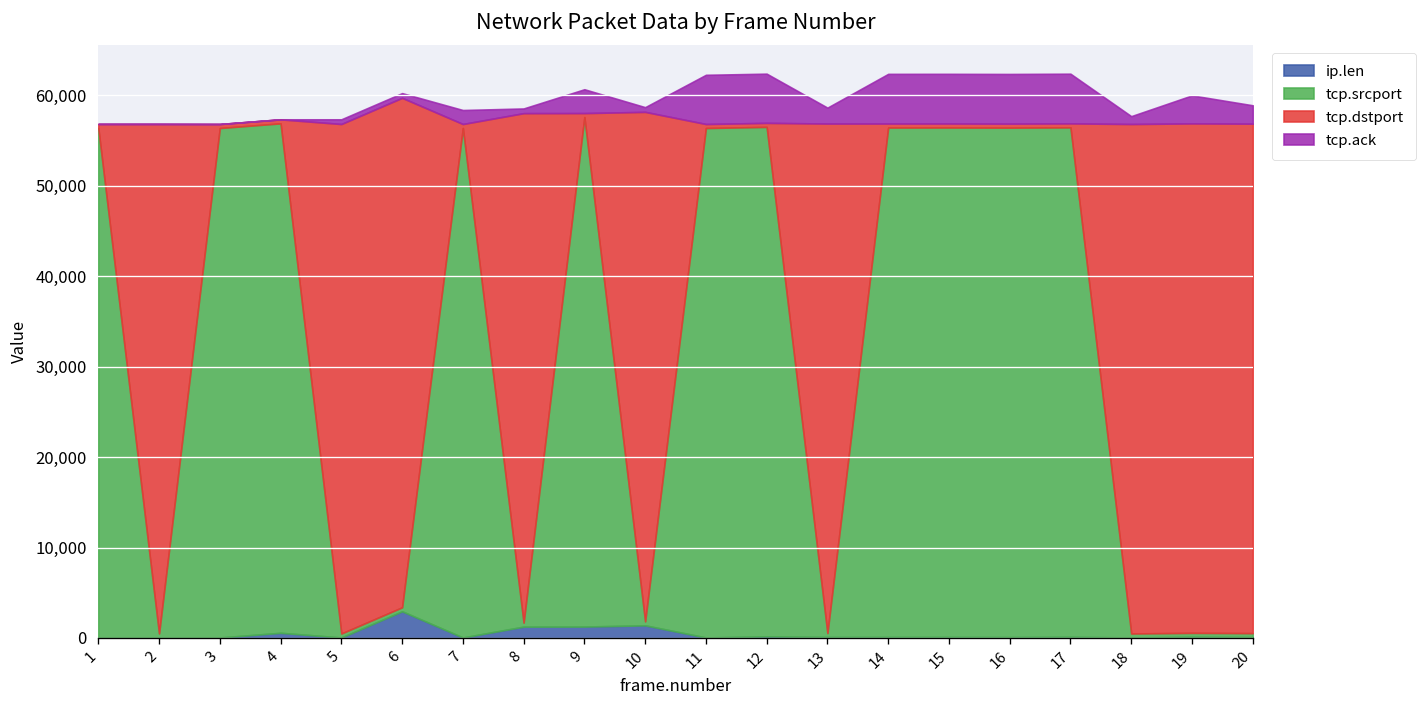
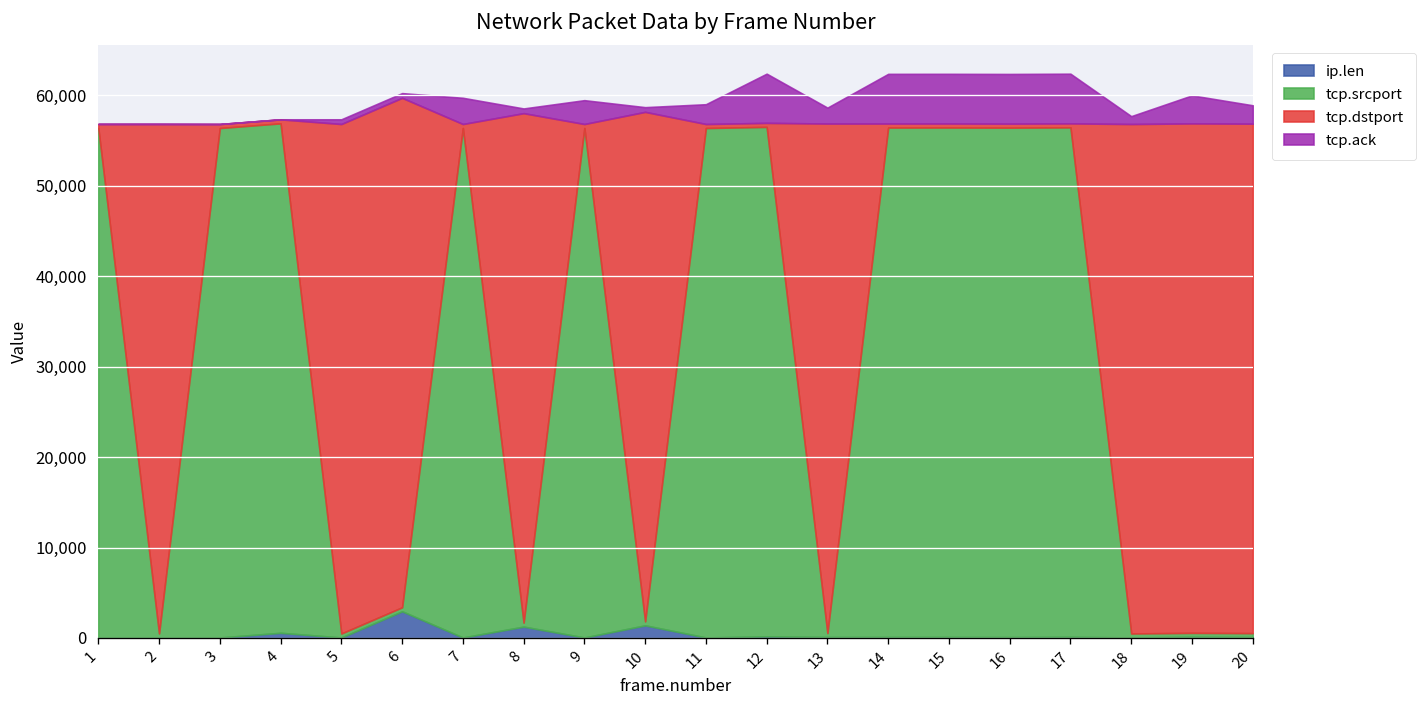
tcp.ack, 7: 2,000 -> 3,000
ip.len, 9: 1,000 -> 0
tcp.ack, 11: 5,000 -> 2,000
